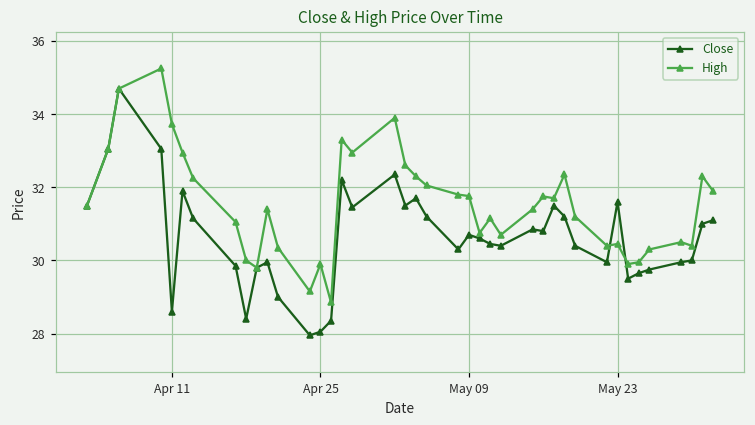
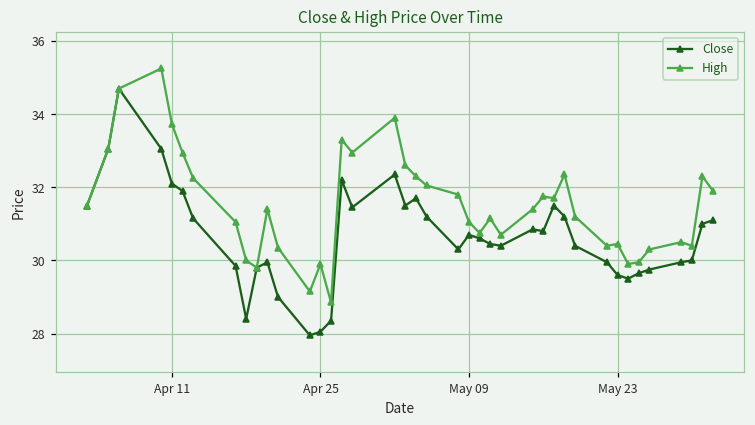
Close, Apr 11: 28.6 -> 32.1
High, May 09: 31.8 -> 31.1
Close, May 23: 31.6 -> 29.6
